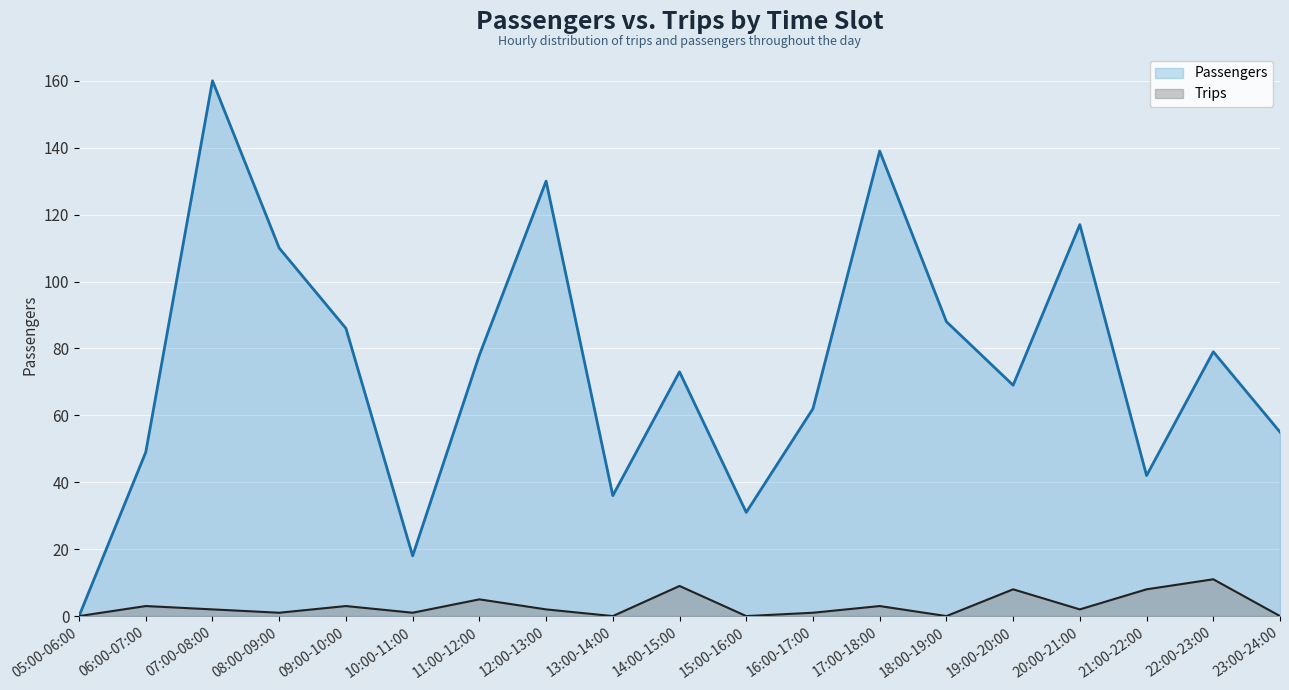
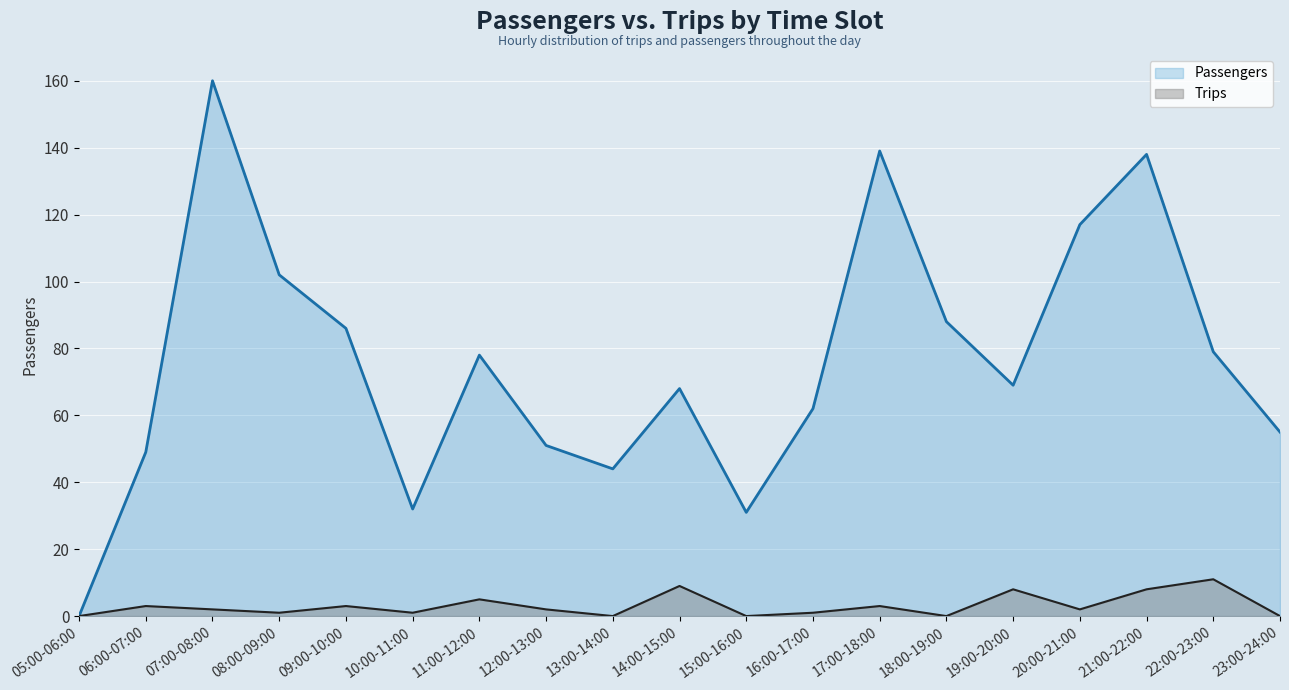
Passengers, 08:00-09:00: 110 -> 102
Passengers, 10:00-11:00: 18 -> 32
Passengers, 12:00-13:00: 130 -> 51
Passengers, 13:00-14:00: 36 -> 44
Passengers, 14:00-15:00: 73 -> 68
Passengers, 21:00-22:00: 42 -> 138
